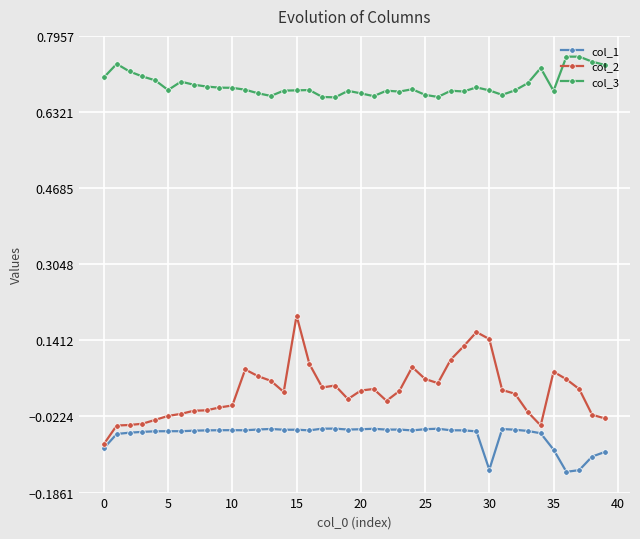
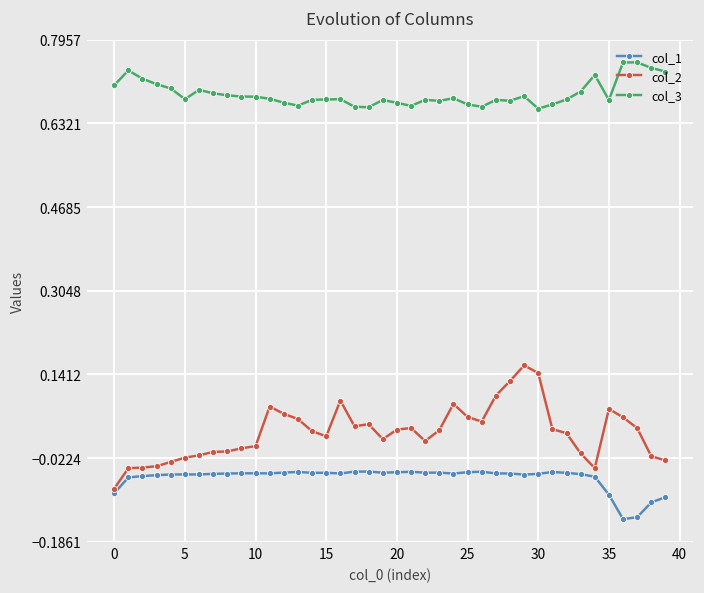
col_2, 15: 0.19 -> 0.02
col_1, 30: -0.14 -> -0.05
col_3, 30: 0.68 -> 0.66
